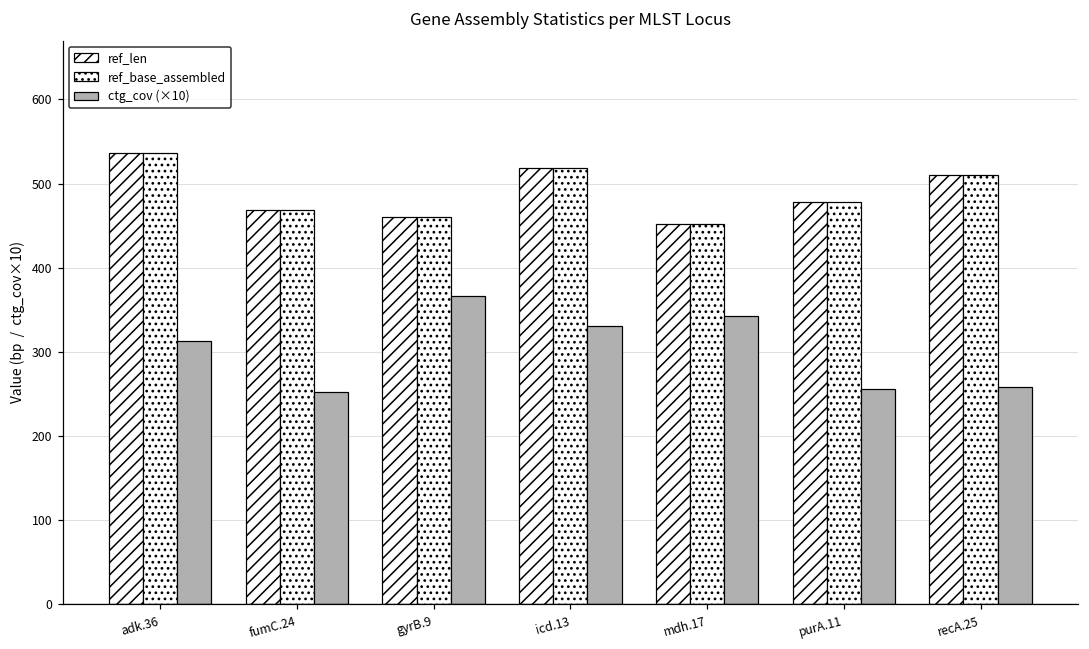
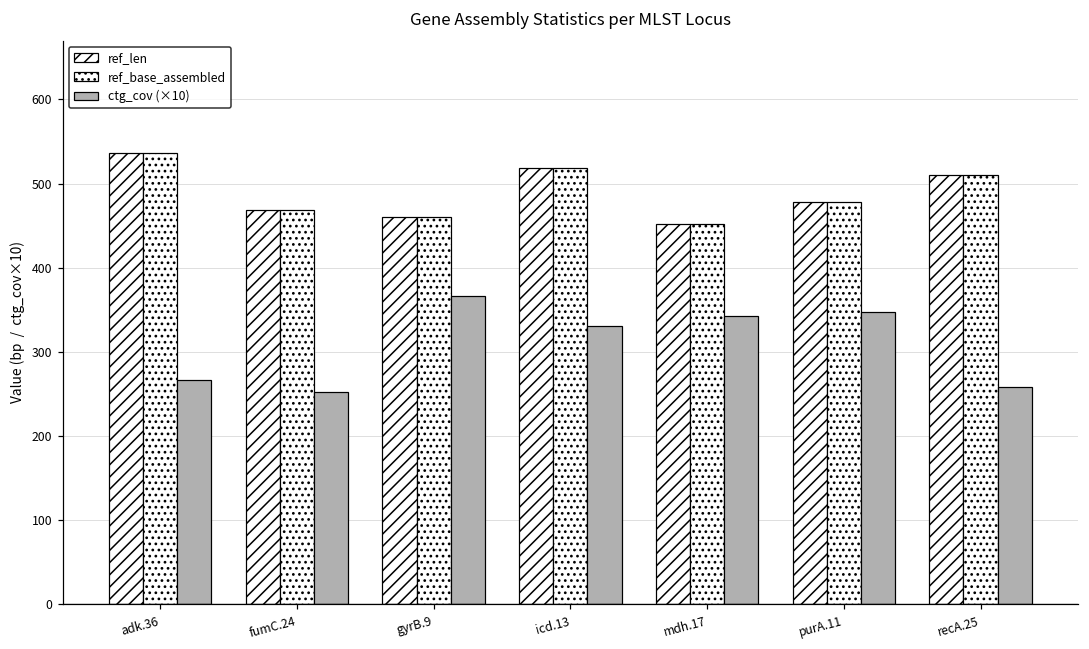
ctg_cov (×10), adk.36: 310 -> 270
ctg_cov (×10), purA.11: 260 -> 350
